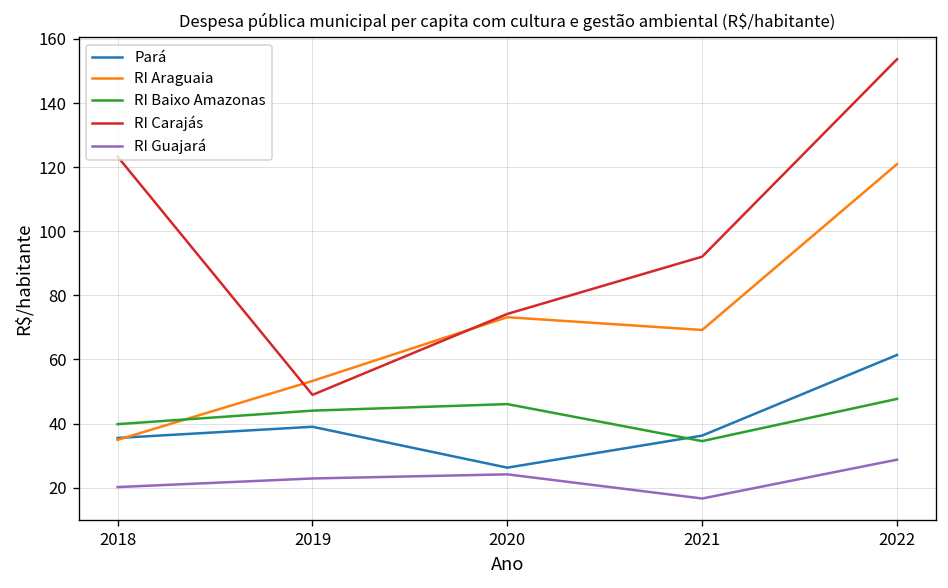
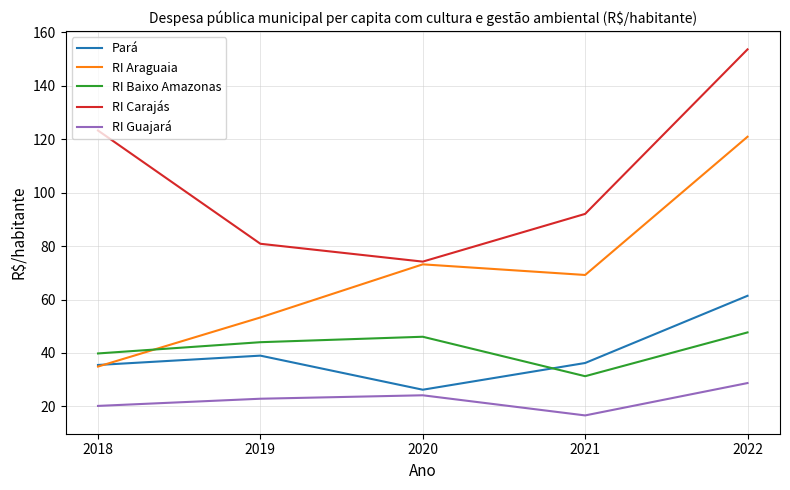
RI Carajás, 2019: 49 -> 81
RI Baixo Amazonas, 2021: 35 -> 31
